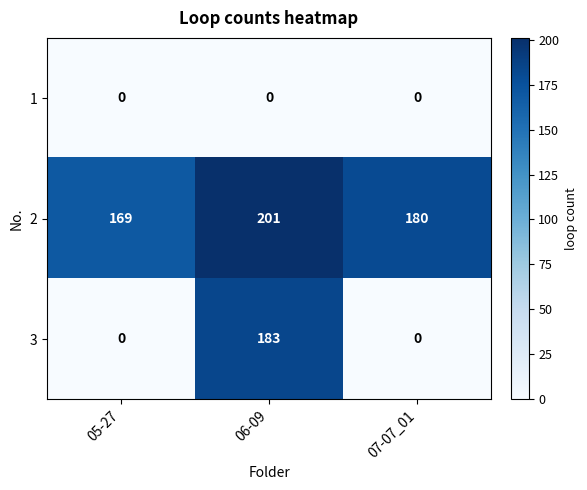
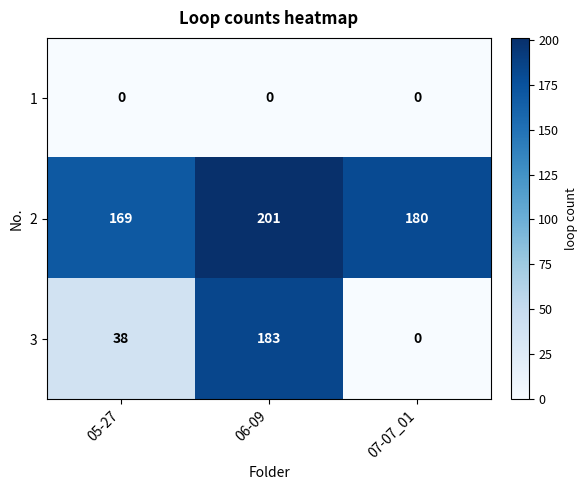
3, 05-27: 0 -> 38
